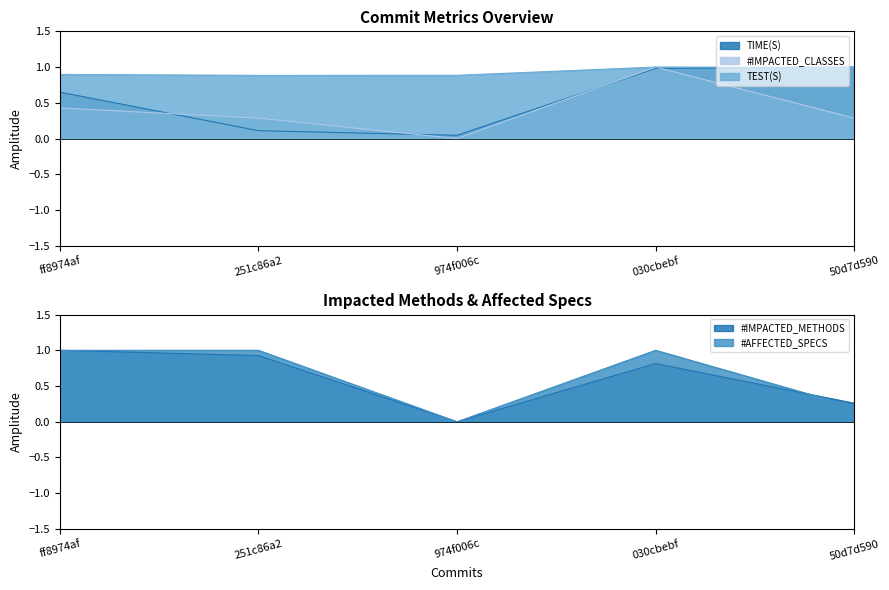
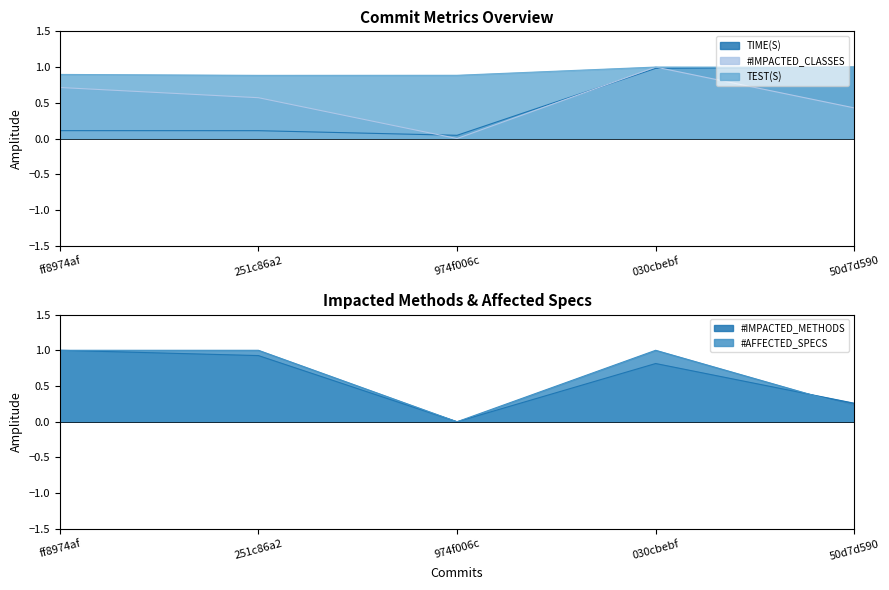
Commit Metrics Overview, TIME(S), ff8974af: 0.6 -> 0.1
Commit Metrics Overview, #IMPACTED_CLASSES, ff8974af: 0.4 -> 0.7
Commit Metrics Overview, #IMPACTED_CLASSES, 251c86a2: 0.3 -> 0.6
Commit Metrics Overview, #IMPACTED_CLASSES, 50d7d590: 0.3 -> 0.4
